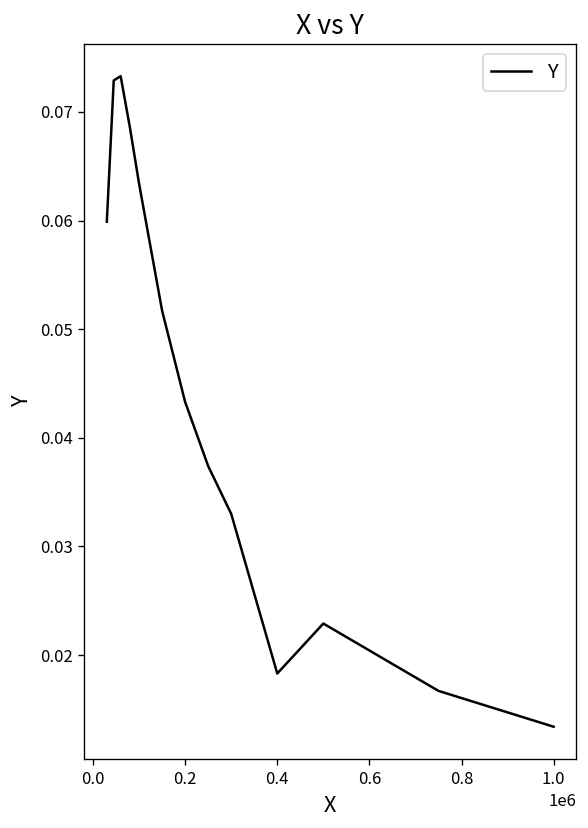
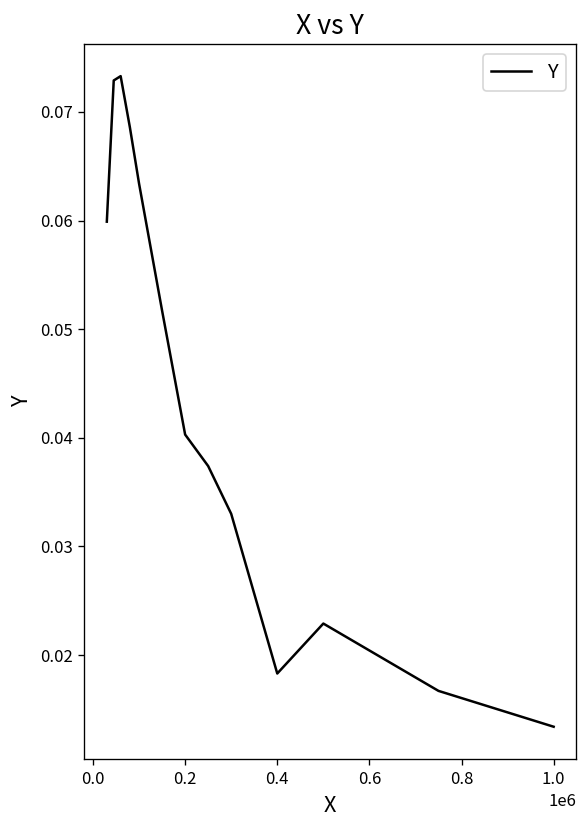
0.2: 0.043 -> 0.040
